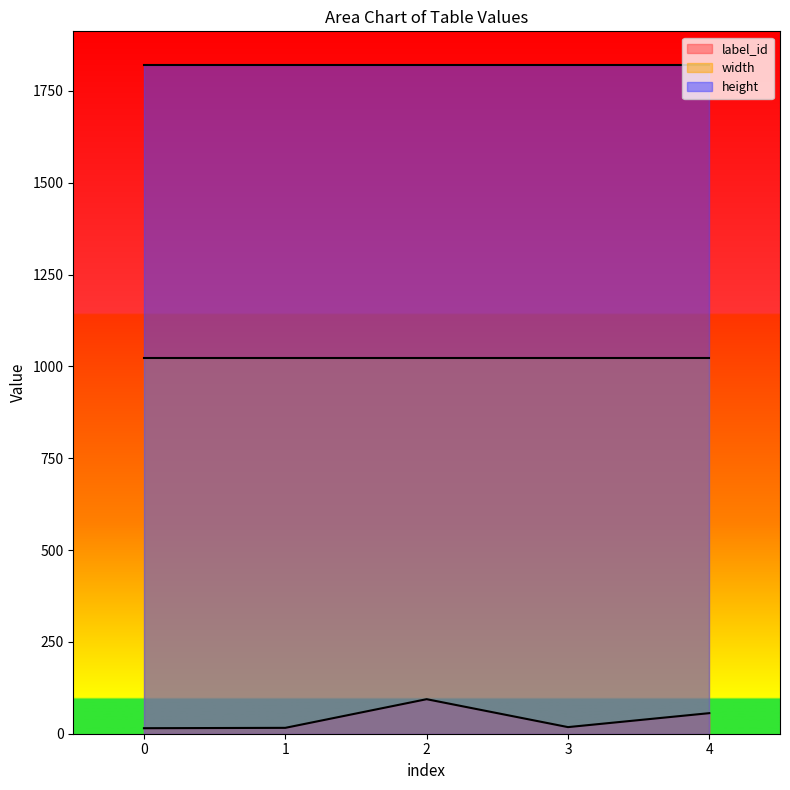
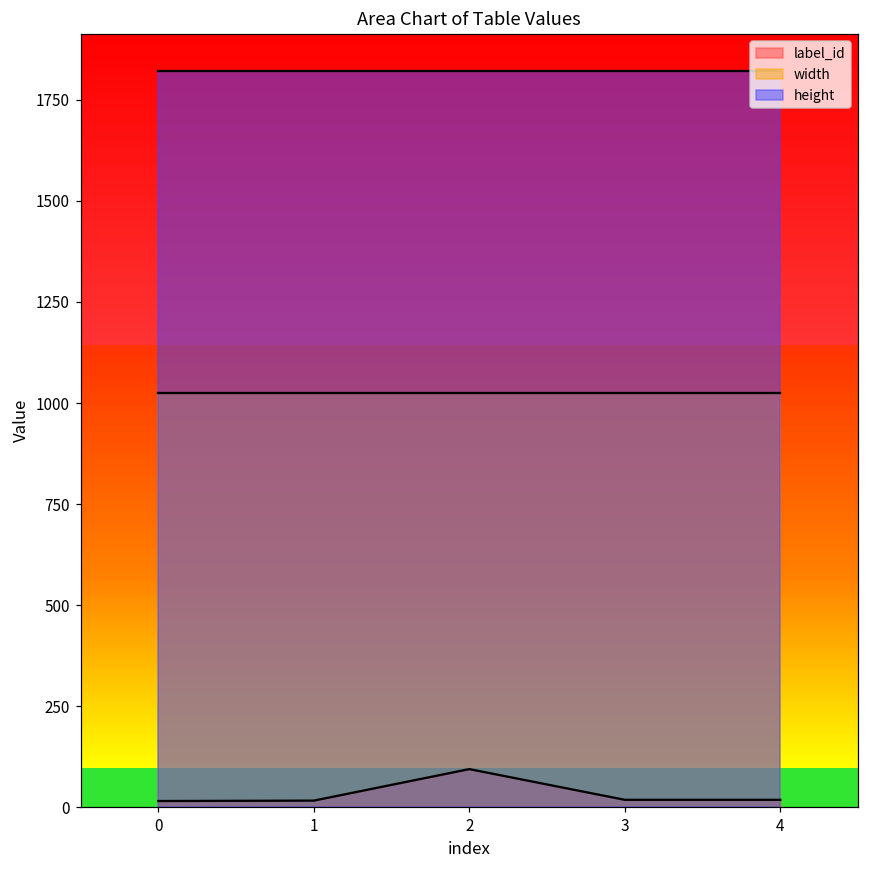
label_id, 4: 60 -> 20
